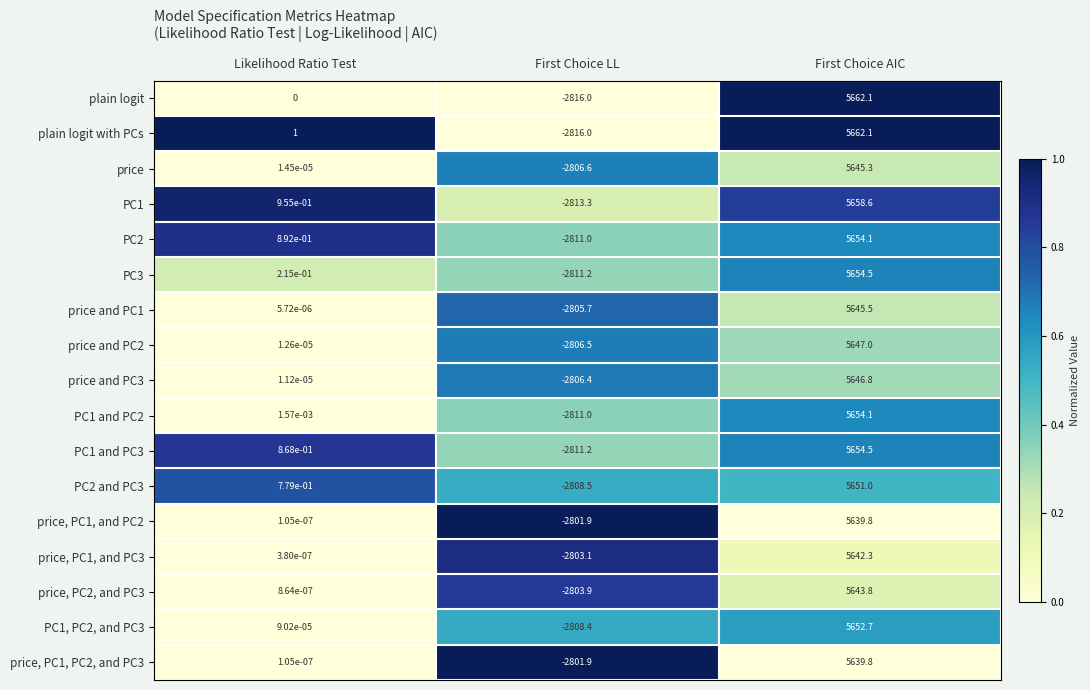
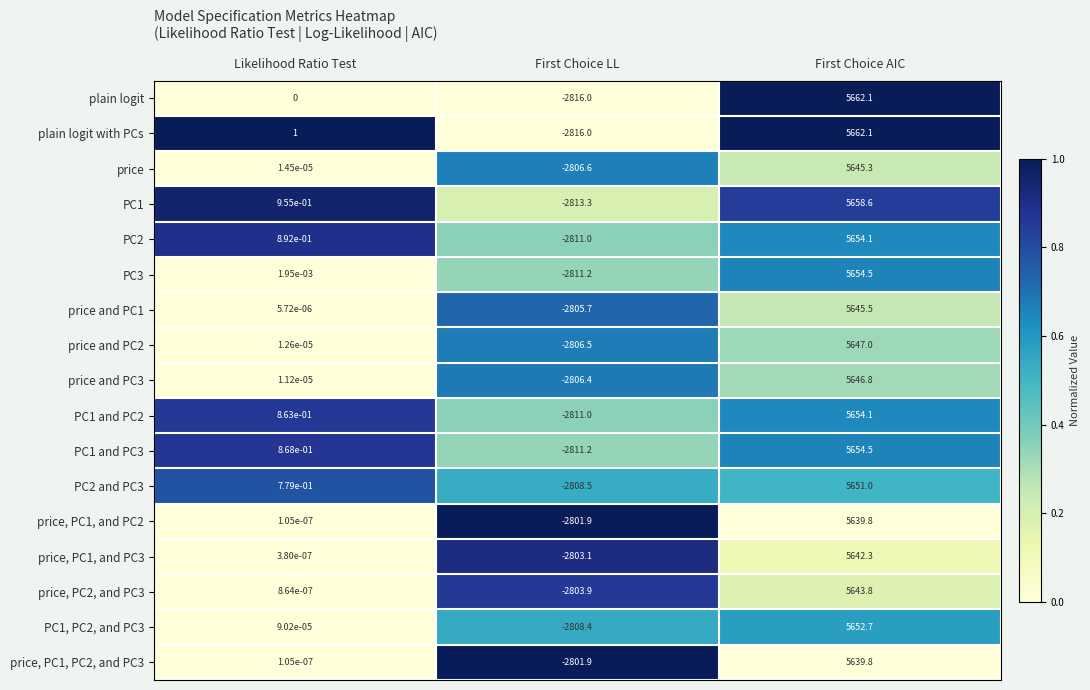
PC3, Likelihood Ratio Test: 2.15e-01 -> 1.95e-03
PC1 and PC2, Likelihood Ratio Test: 1.57e-03 -> 8.63e-01
